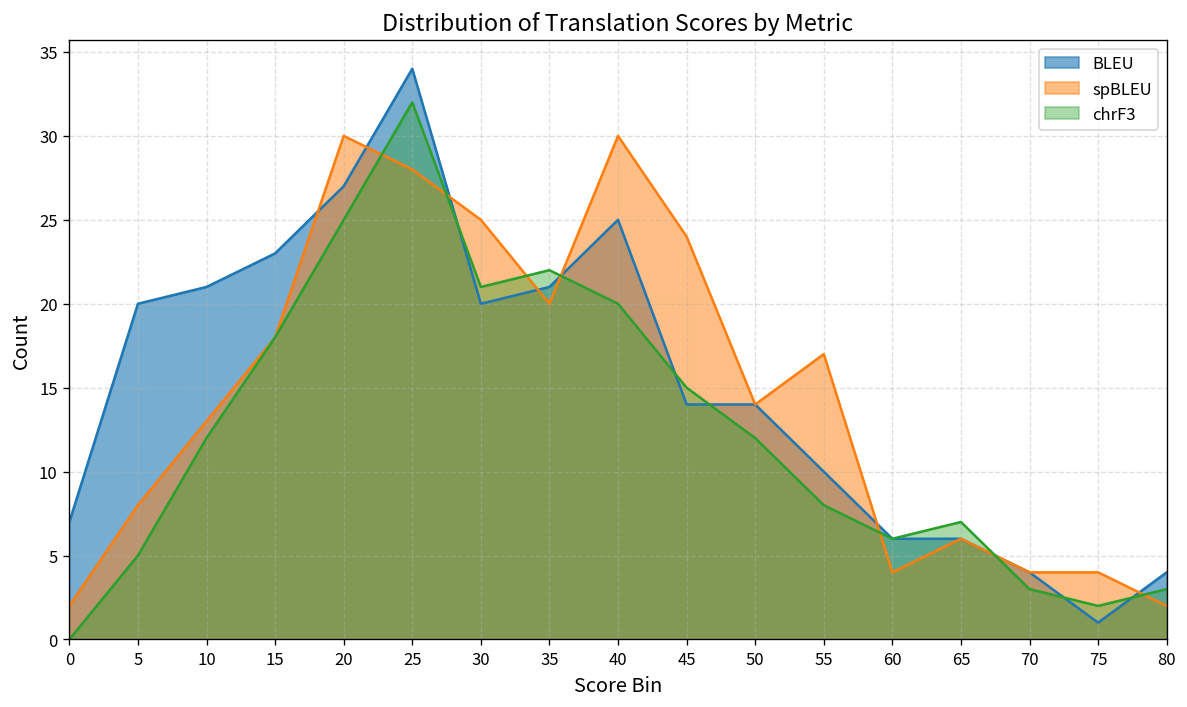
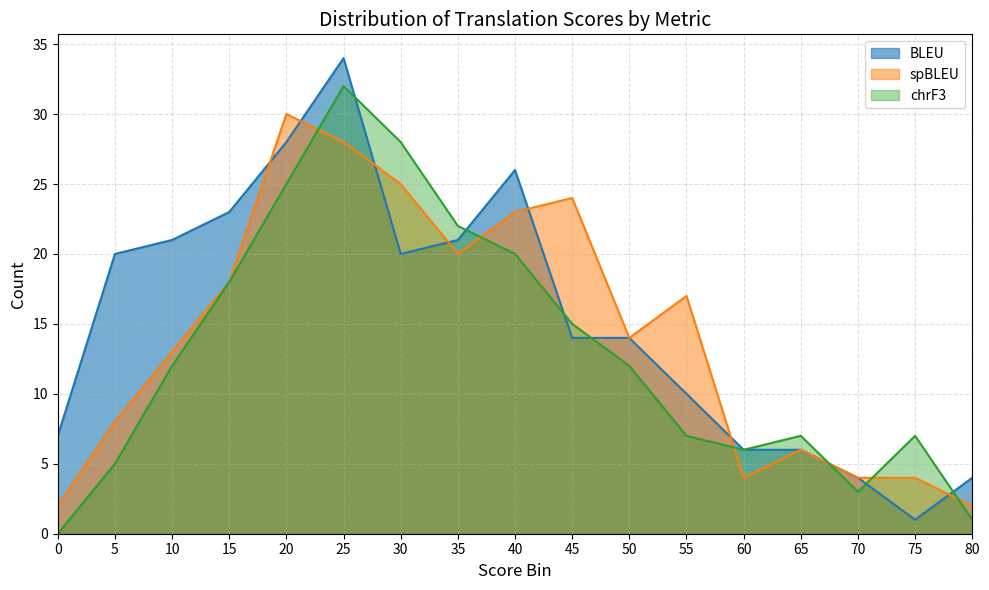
BLEU, 20: 27 -> 28
chrF3, 30: 21 -> 28
BLEU, 40: 25 -> 26
spBLEU, 40: 30 -> 23
chrF3, 55: 8 -> 7
chrF3, 75: 2 -> 7
chrF3, 80: 3 -> 1
